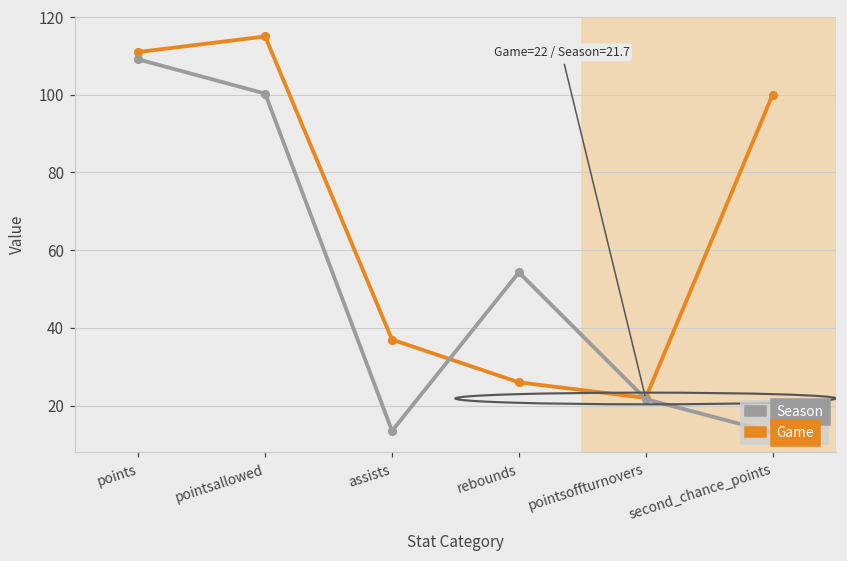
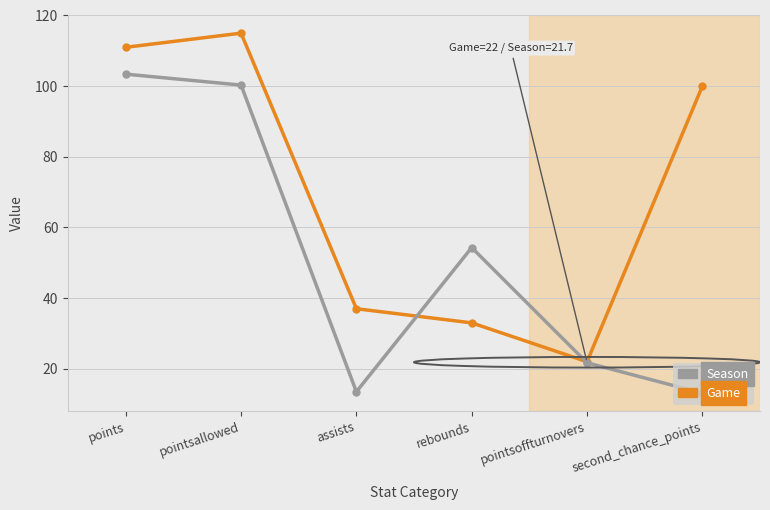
Season, points: 109 -> 103
Game, rebounds: 26 -> 33
